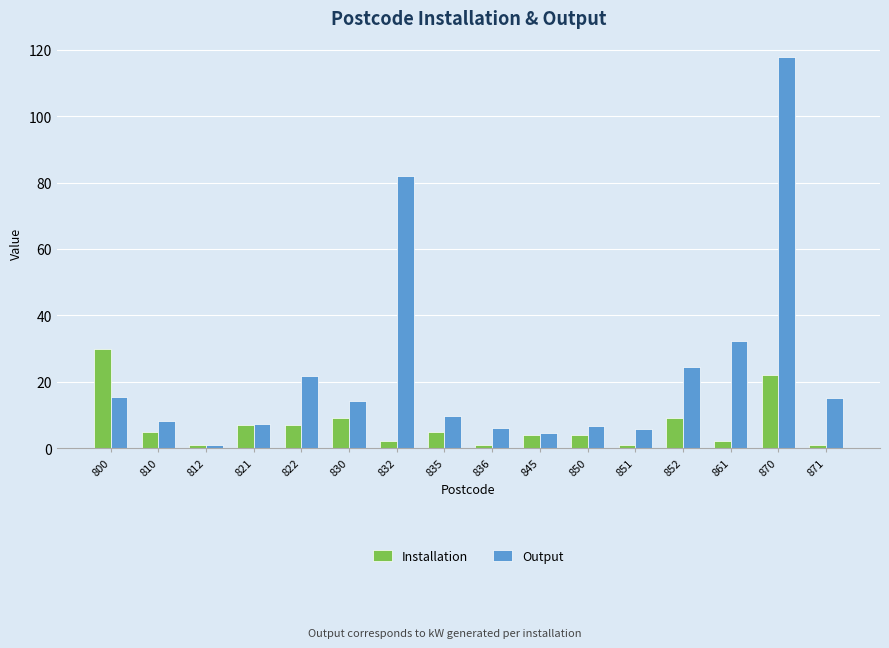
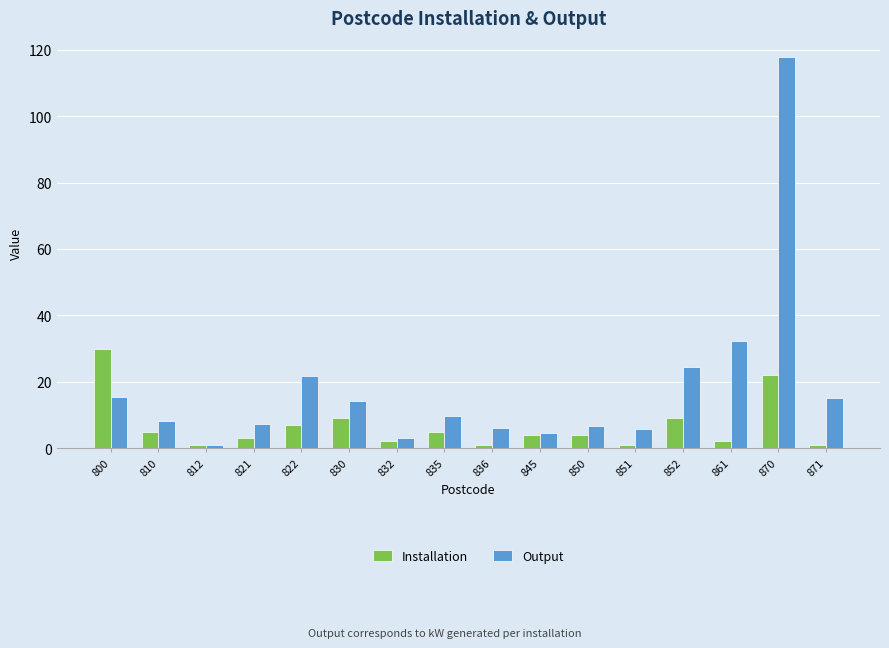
Installation, 821: 7 -> 3
Output, 832: 82 -> 3
